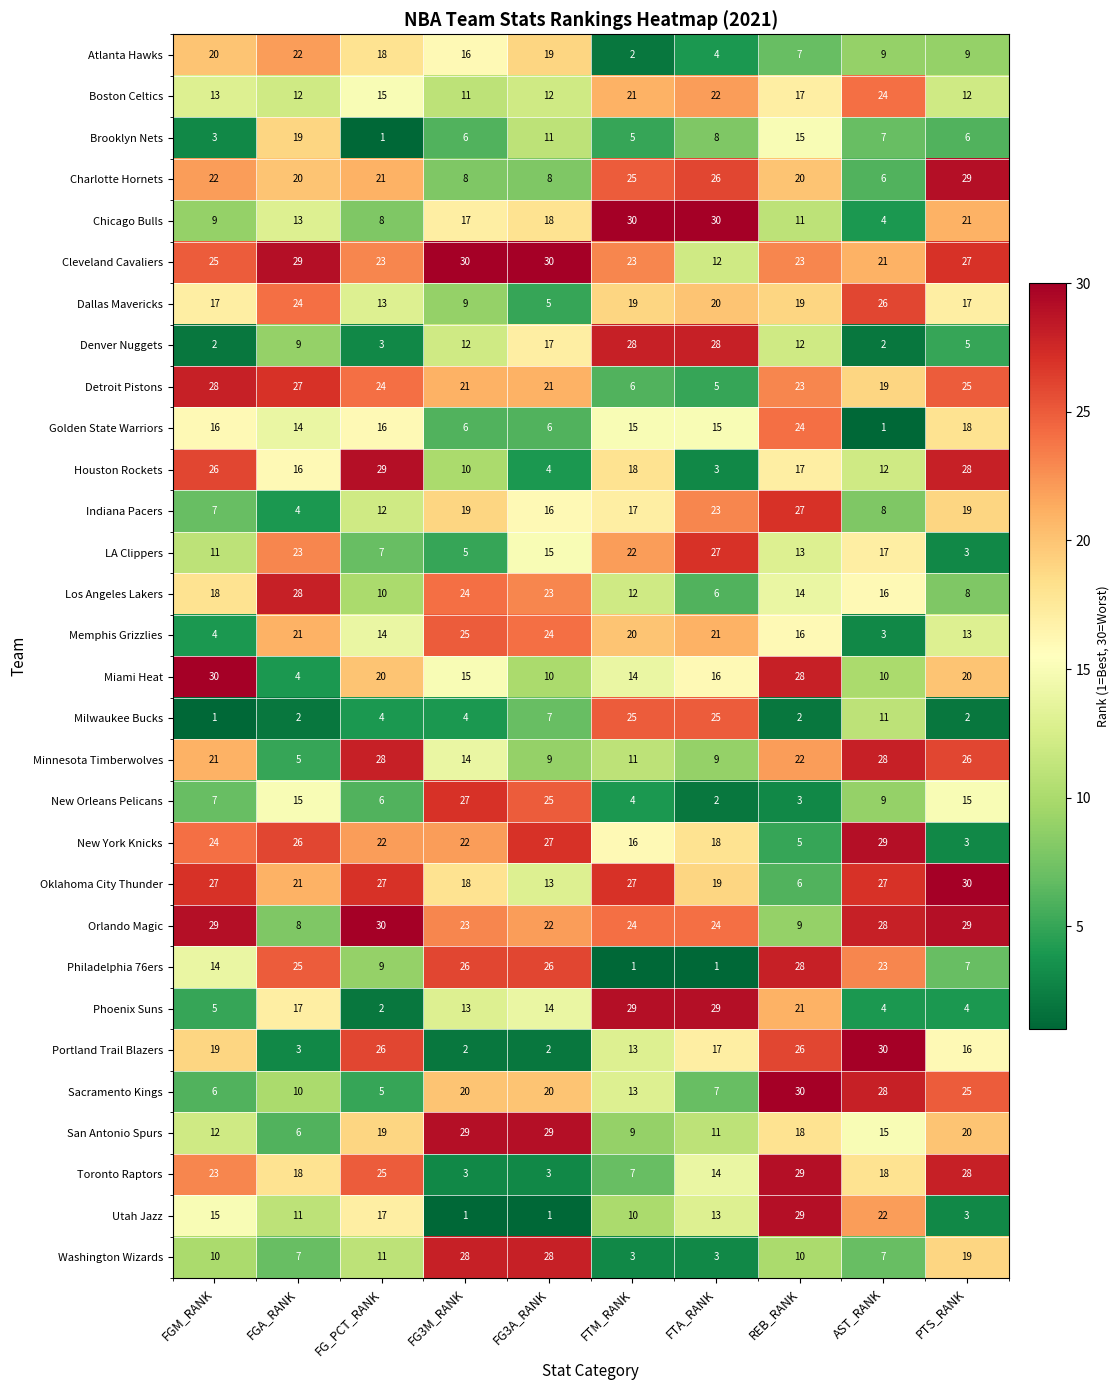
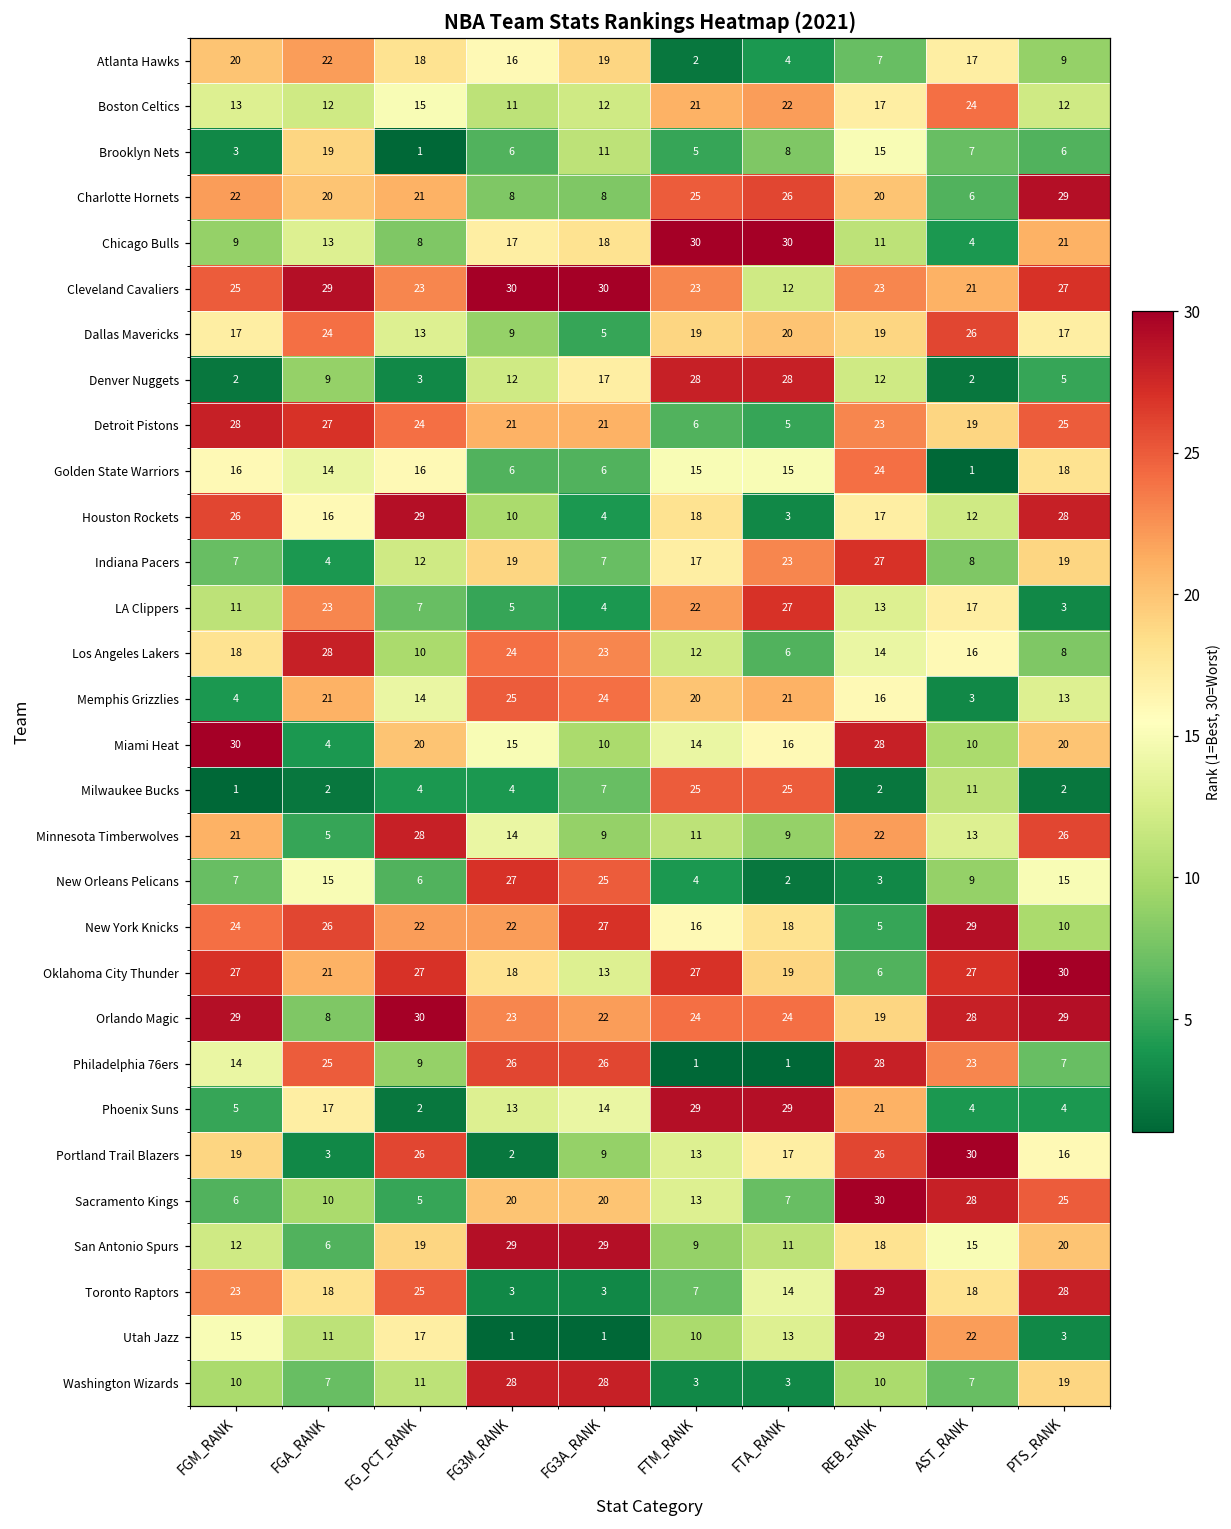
Atlanta Hawks, AST_RANK: 9 -> 17
Indiana Pacers, FG3A_RANK: 16 -> 7
LA Clippers, FG3A_RANK: 15 -> 4
Minnesota Timberwolves, AST_RANK: 28 -> 13
New York Knicks, PTS_RANK: 3 -> 10
Orlando Magic, REB_RANK: 9 -> 19
Portland Trail Blazers, FG3A_RANK: 2 -> 9
